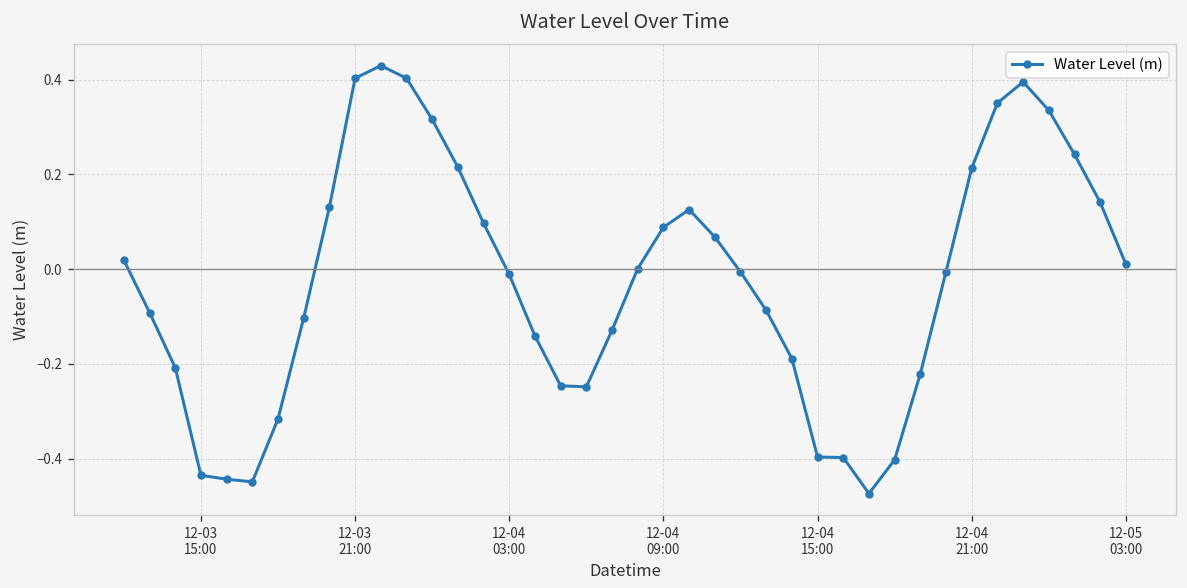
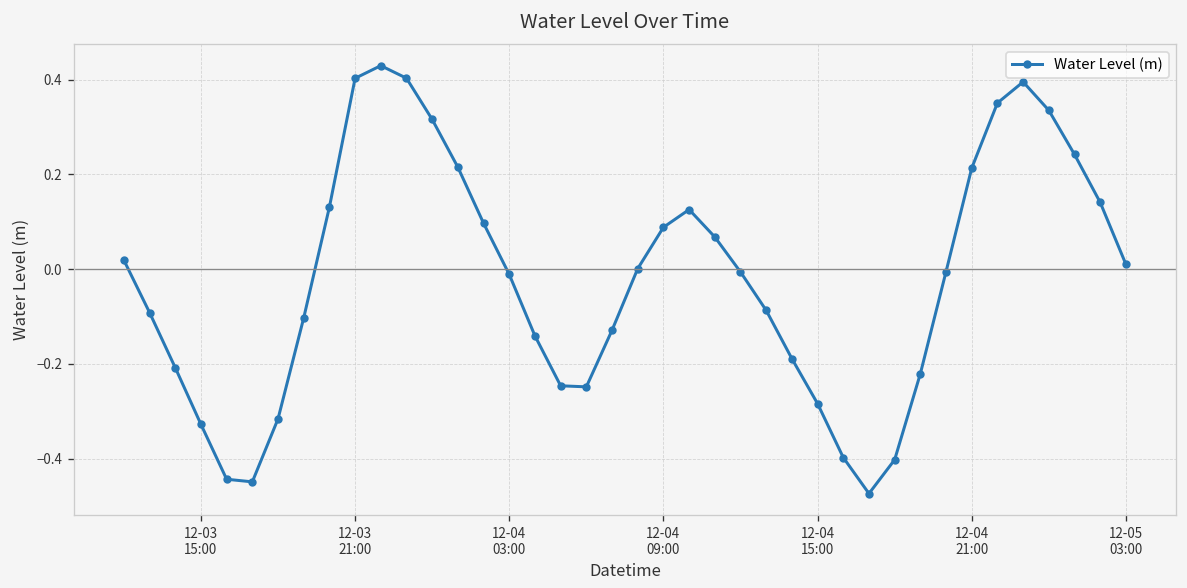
12-03 15:00: -0.44 -> -0.33
12-04 15:00: -0.40 -> -0.28
